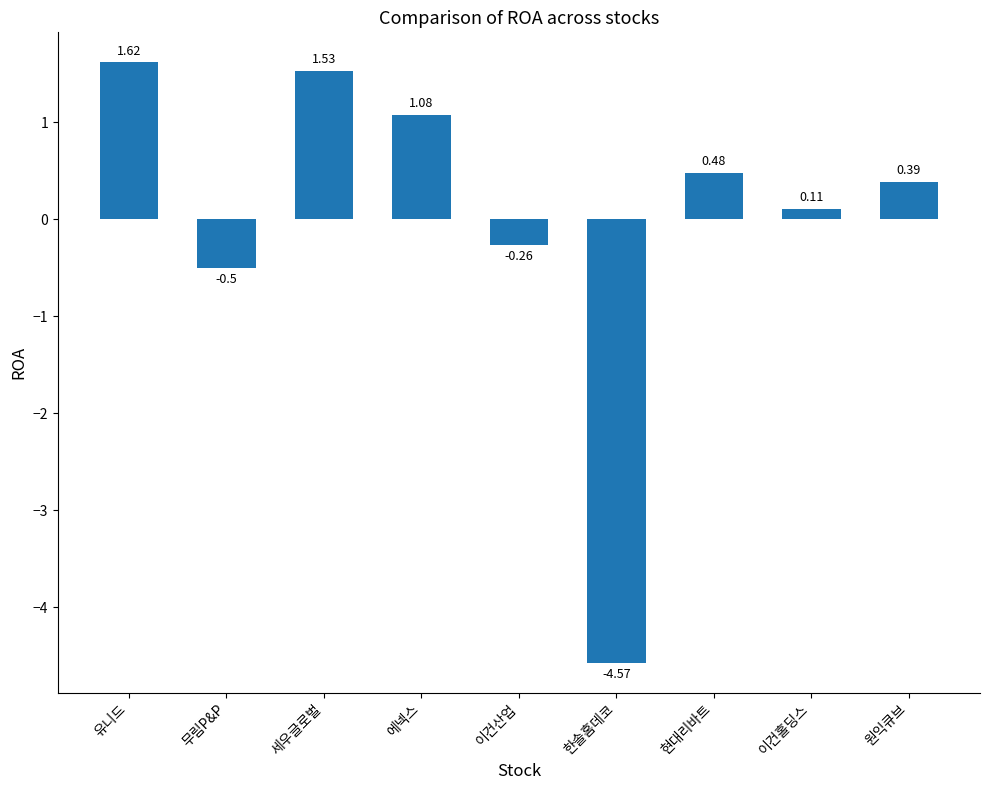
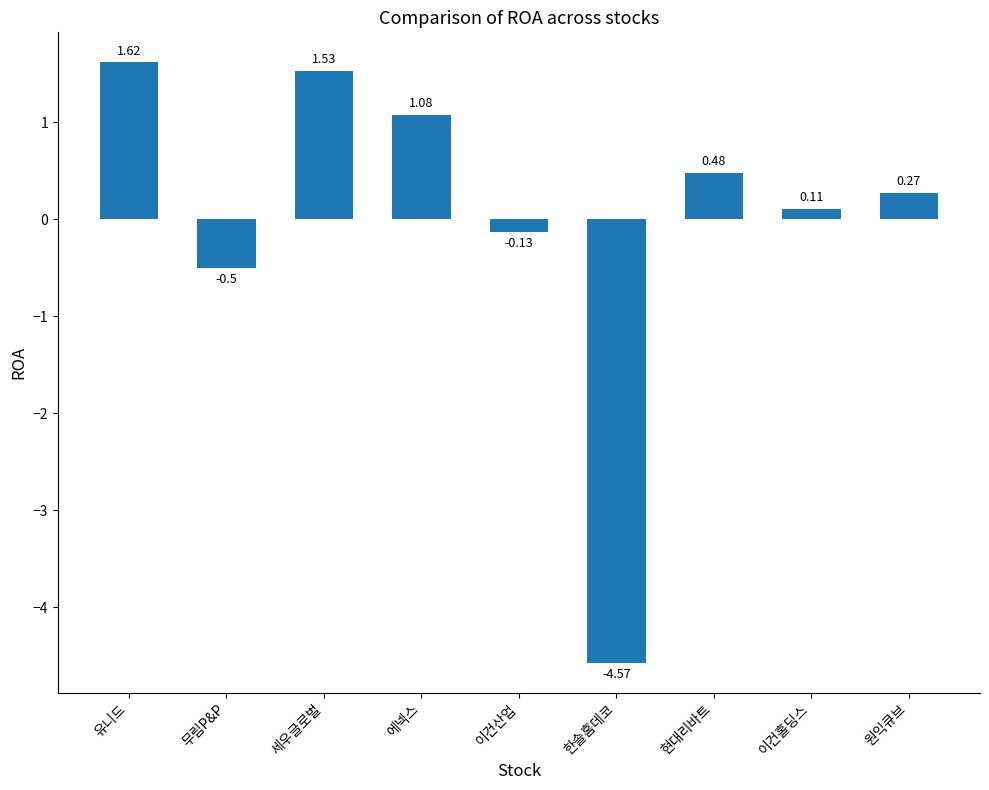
이건산업: -0.26 -> -0.13
원익큐브: 0.39 -> 0.27
